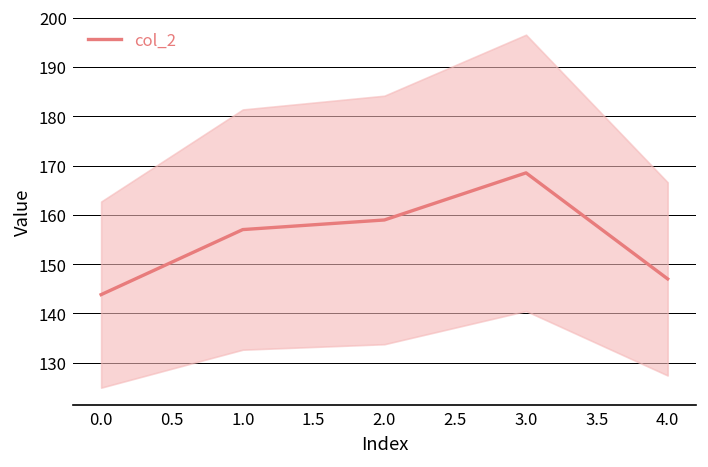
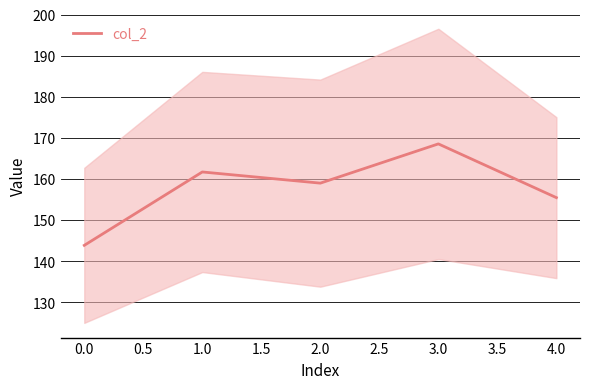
col_2, 1.0: 157 -> 162
col_2, 4.0: 147 -> 155
